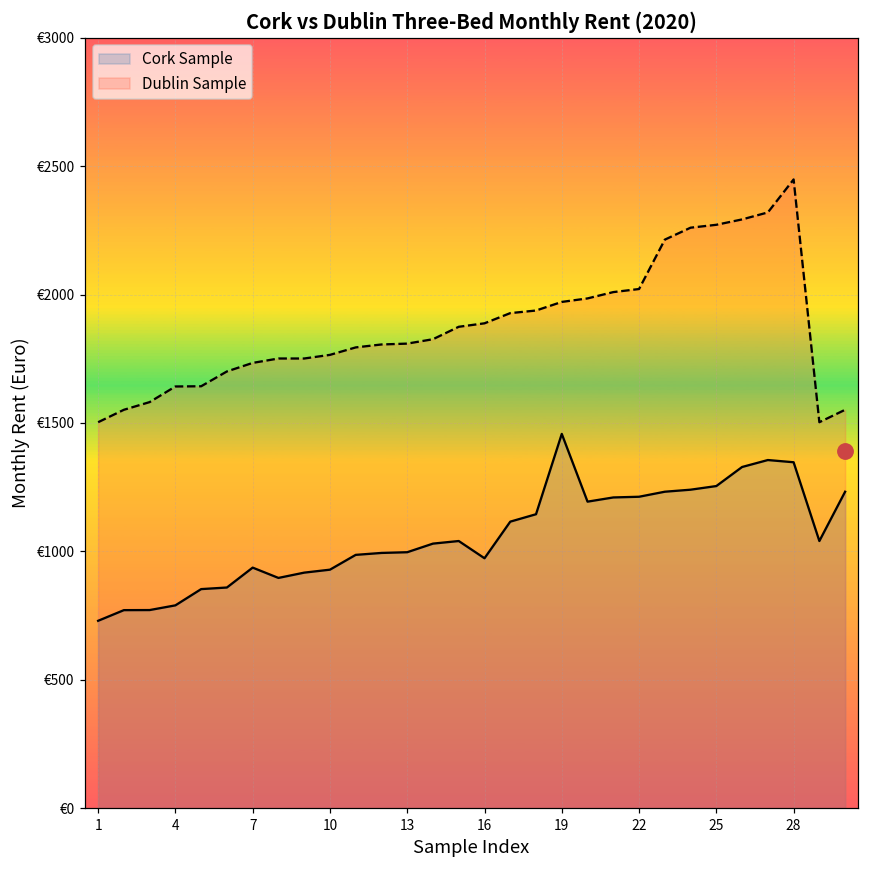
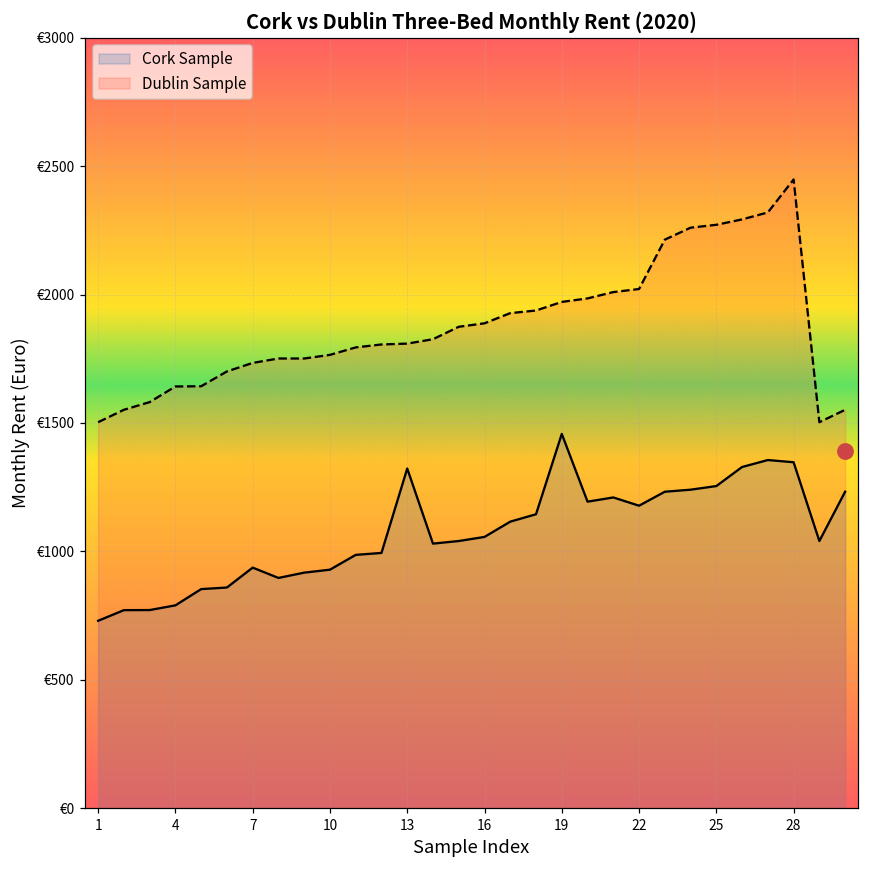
Cork Sample, 13: €1000 -> €1320
Cork Sample, 16: €970 -> €1060
Cork Sample, 22: €1210 -> €1180
